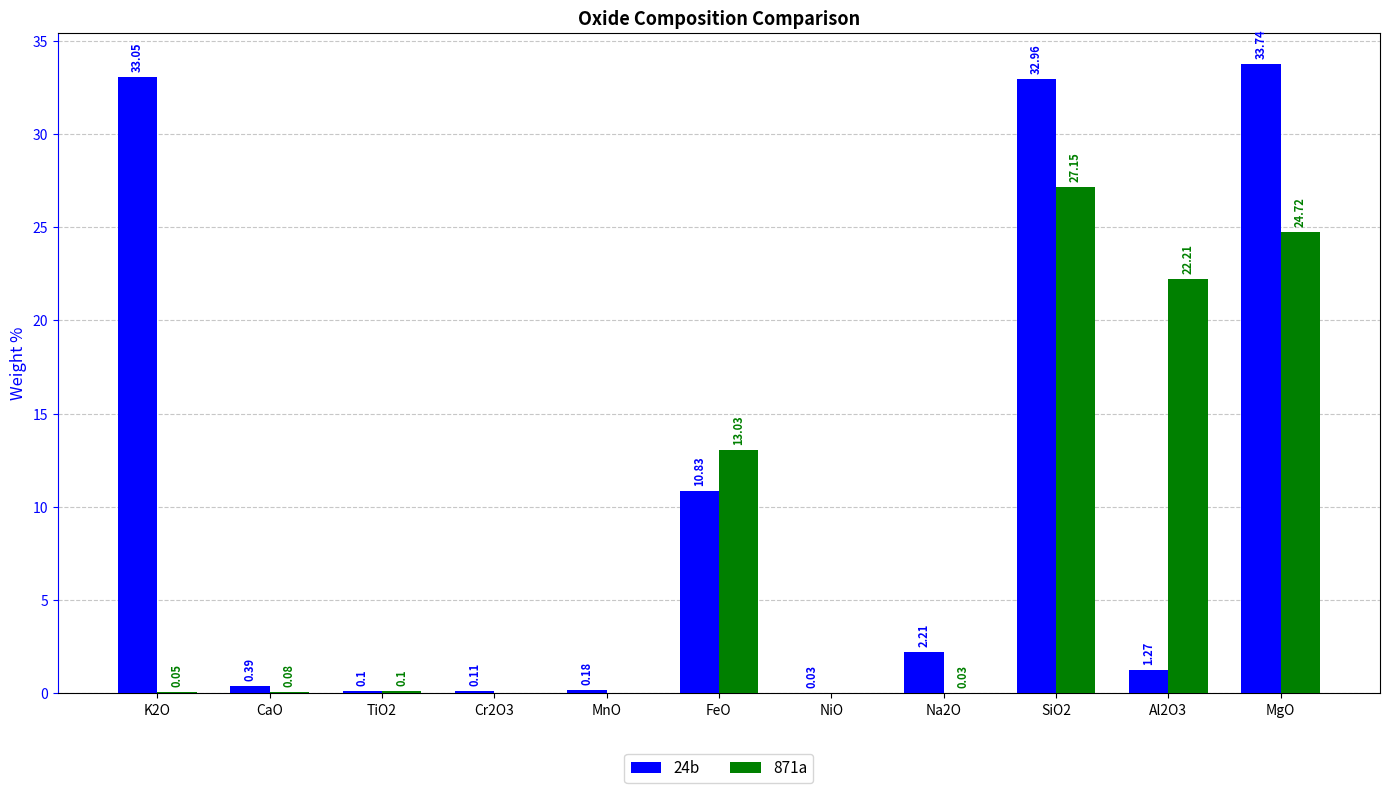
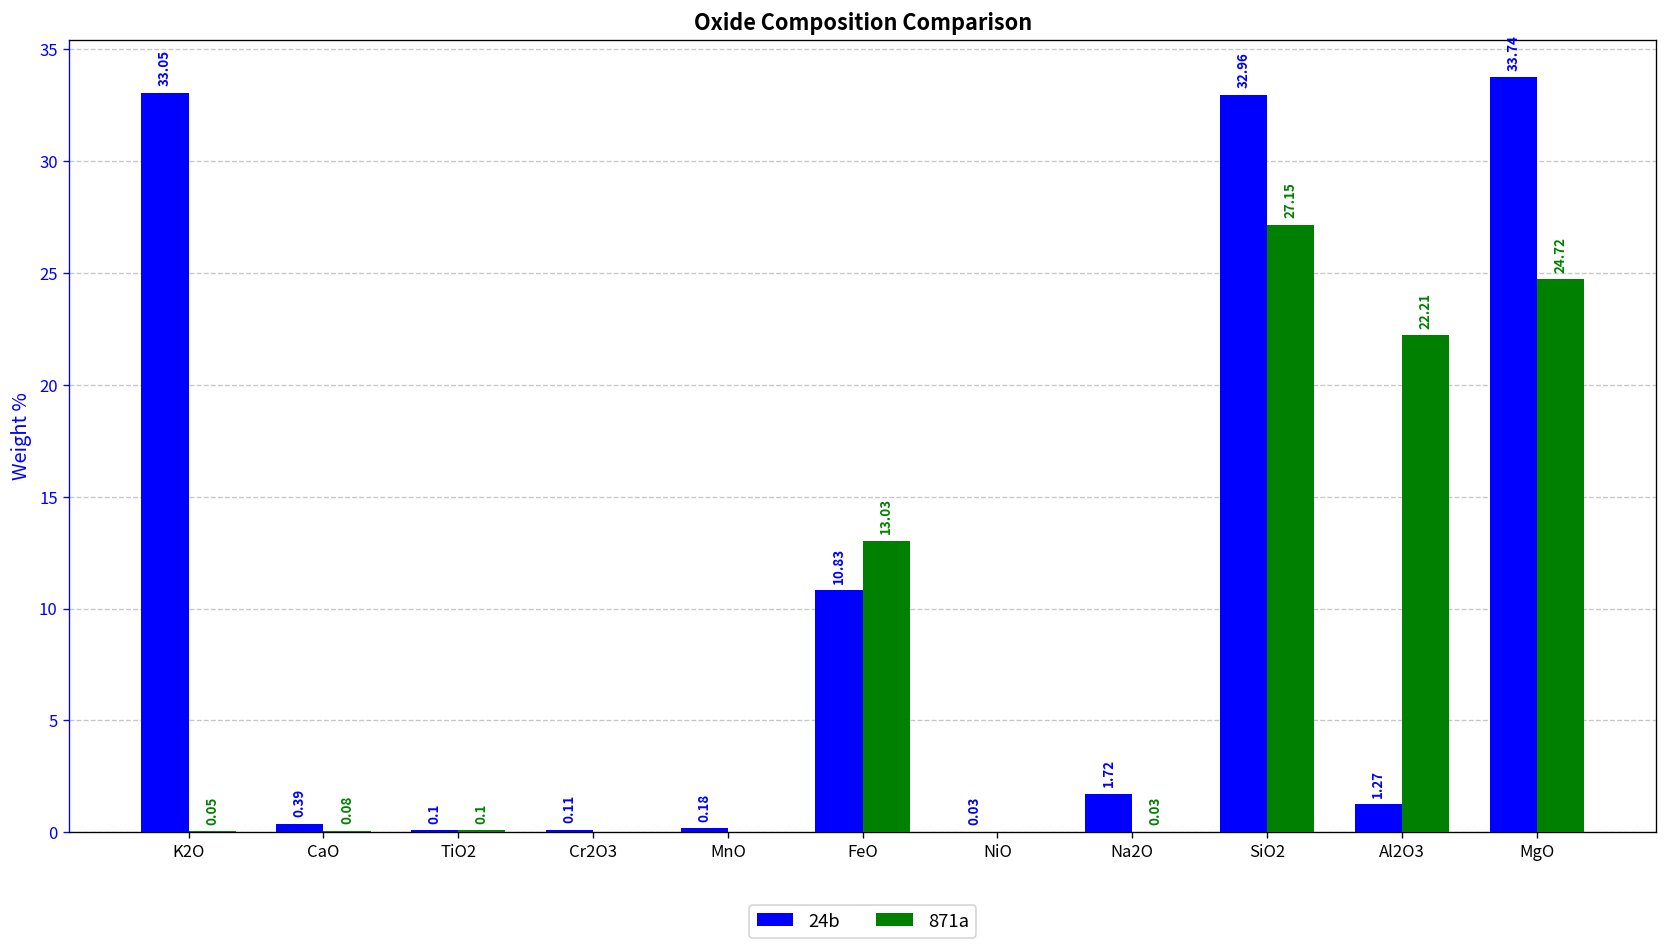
24b, Na2O: 2.21 -> 1.72
